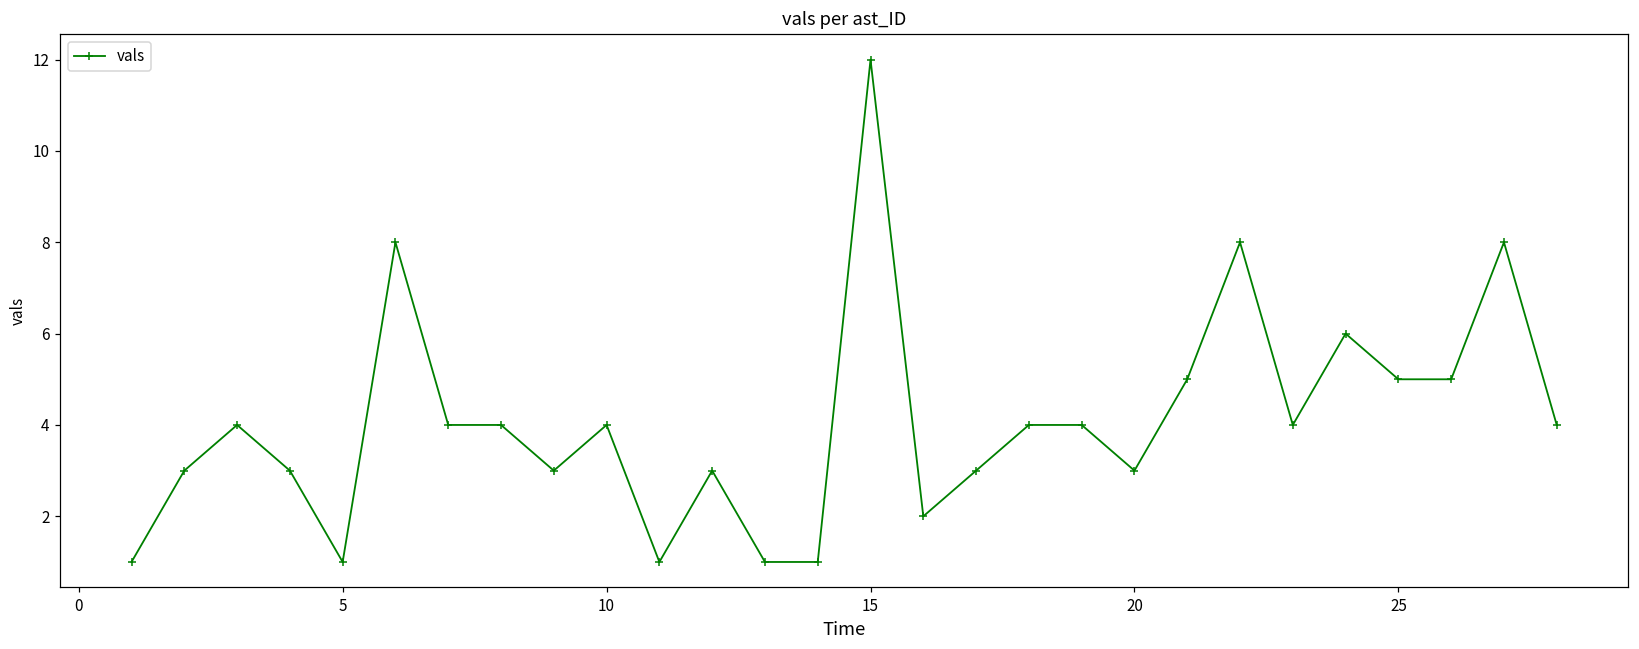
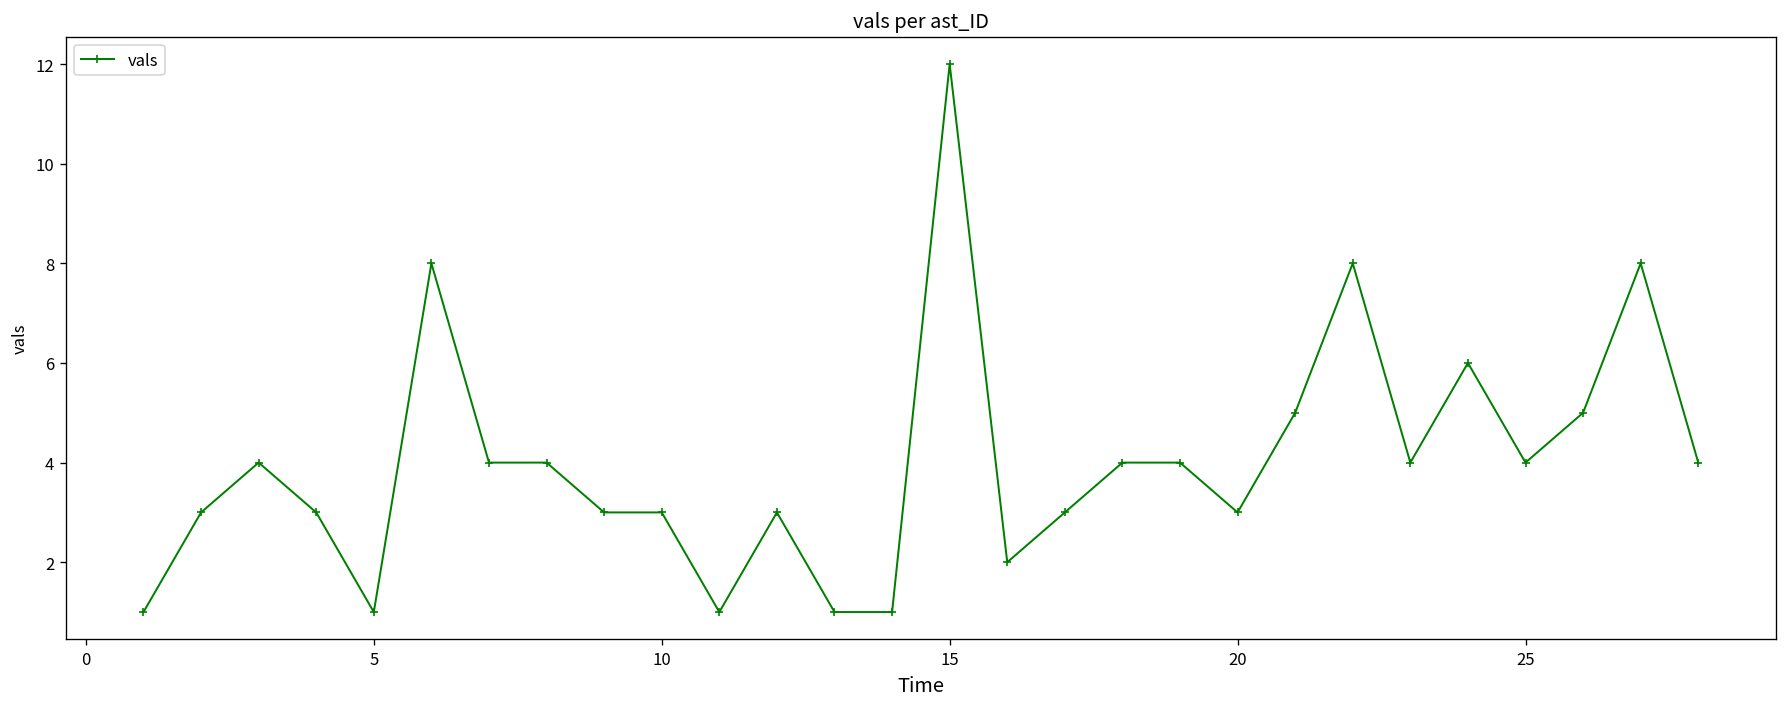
10: 4 -> 3
25: 5 -> 4
